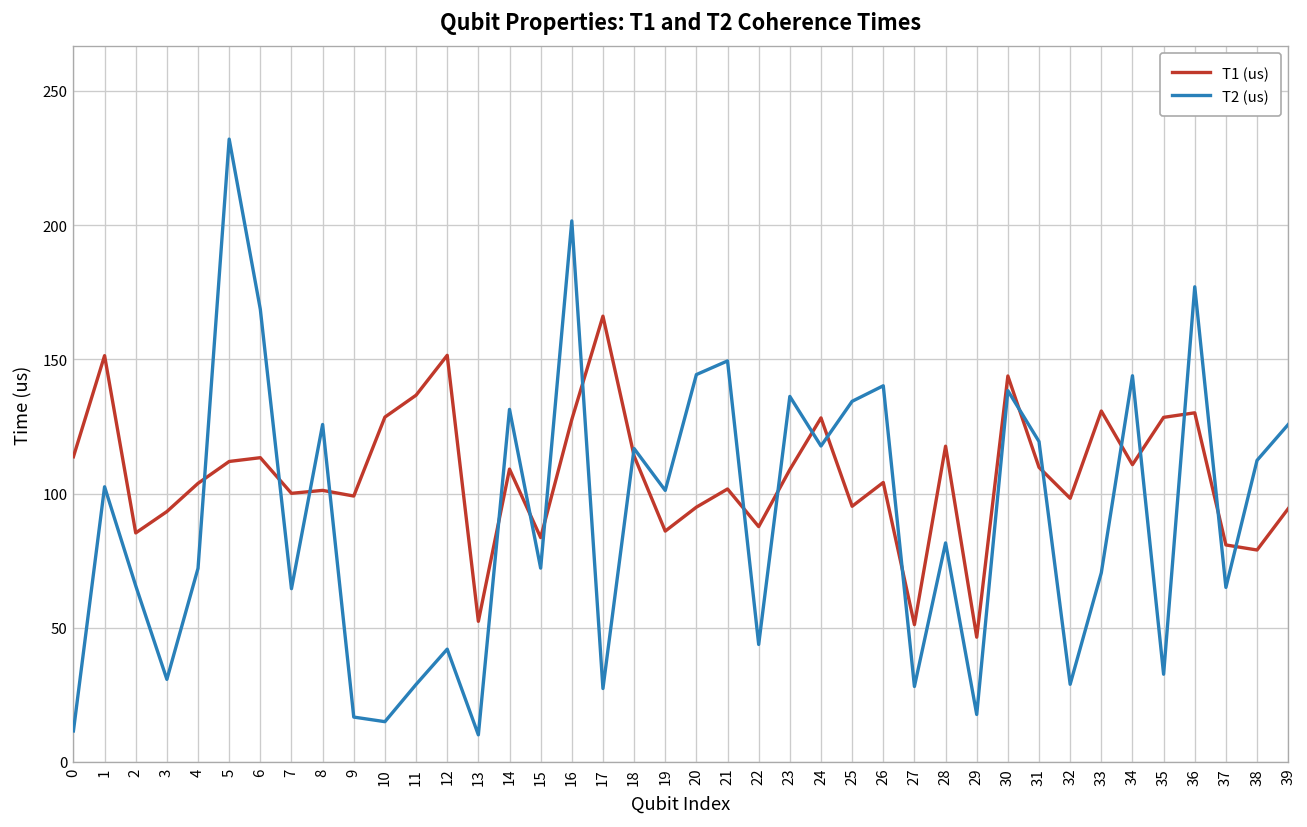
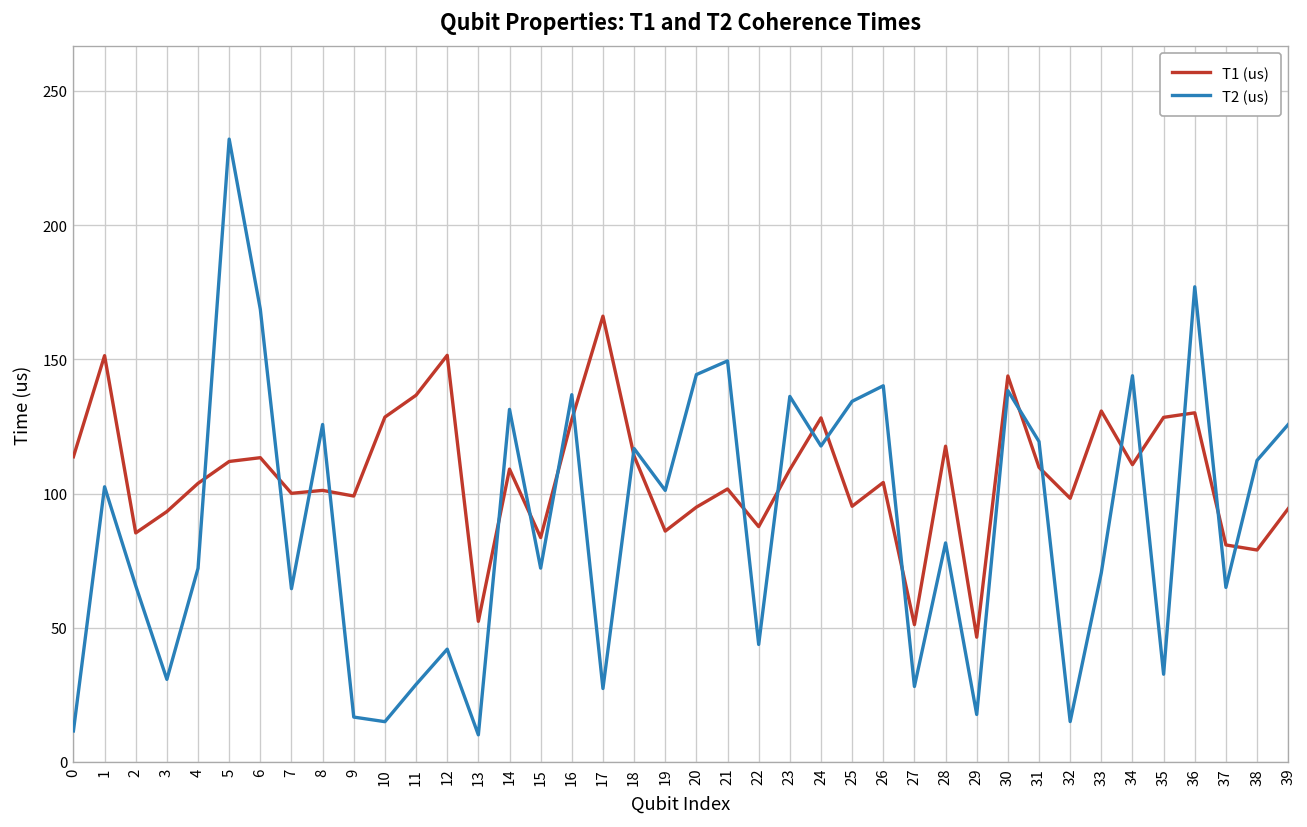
T2 (us), 16: 202 -> 137
T2 (us), 32: 29 -> 15
